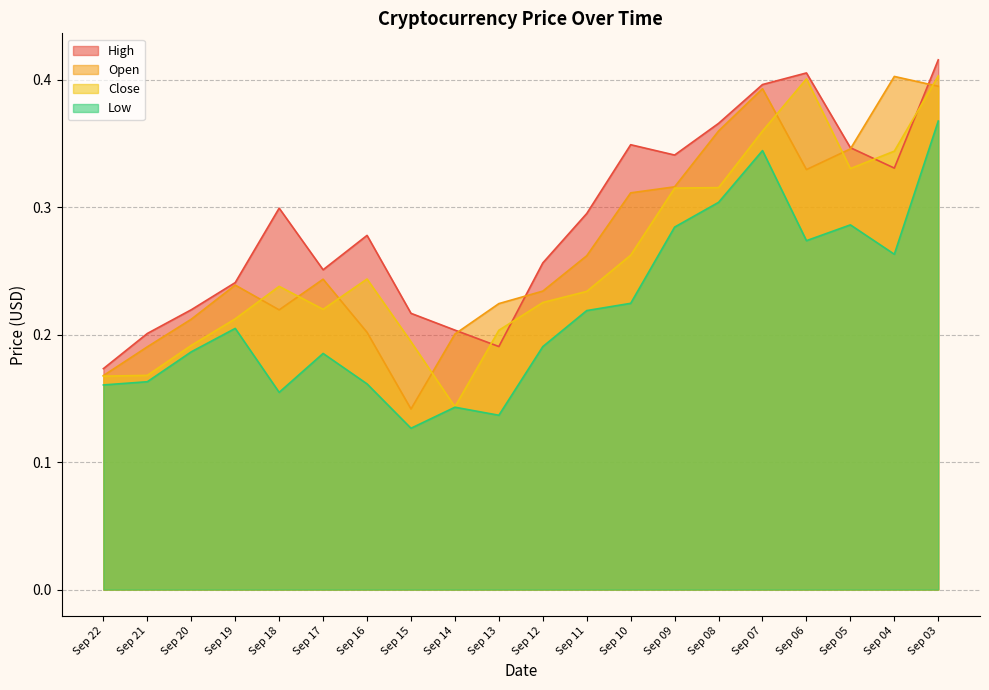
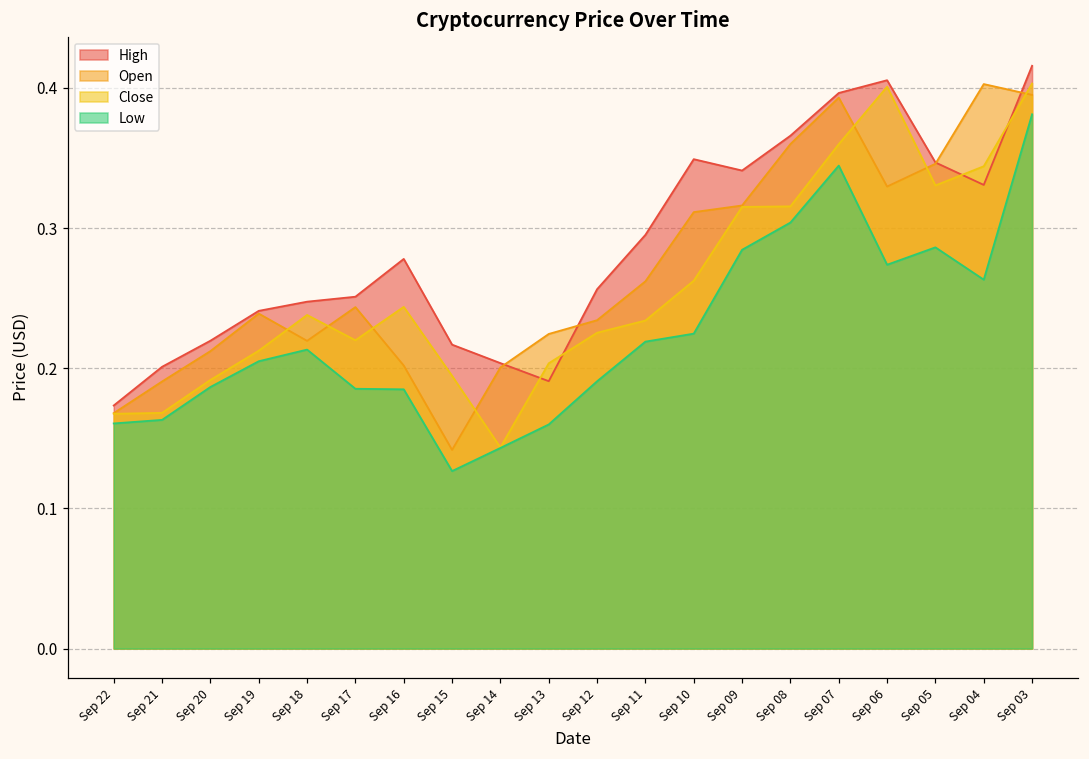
High, Sep 18: 0.299 -> 0.247
Low, Sep 18: 0.155 -> 0.213
Low, Sep 16: 0.161 -> 0.185
Low, Sep 13: 0.137 -> 0.160
Low, Sep 03: 0.368 -> 0.381
